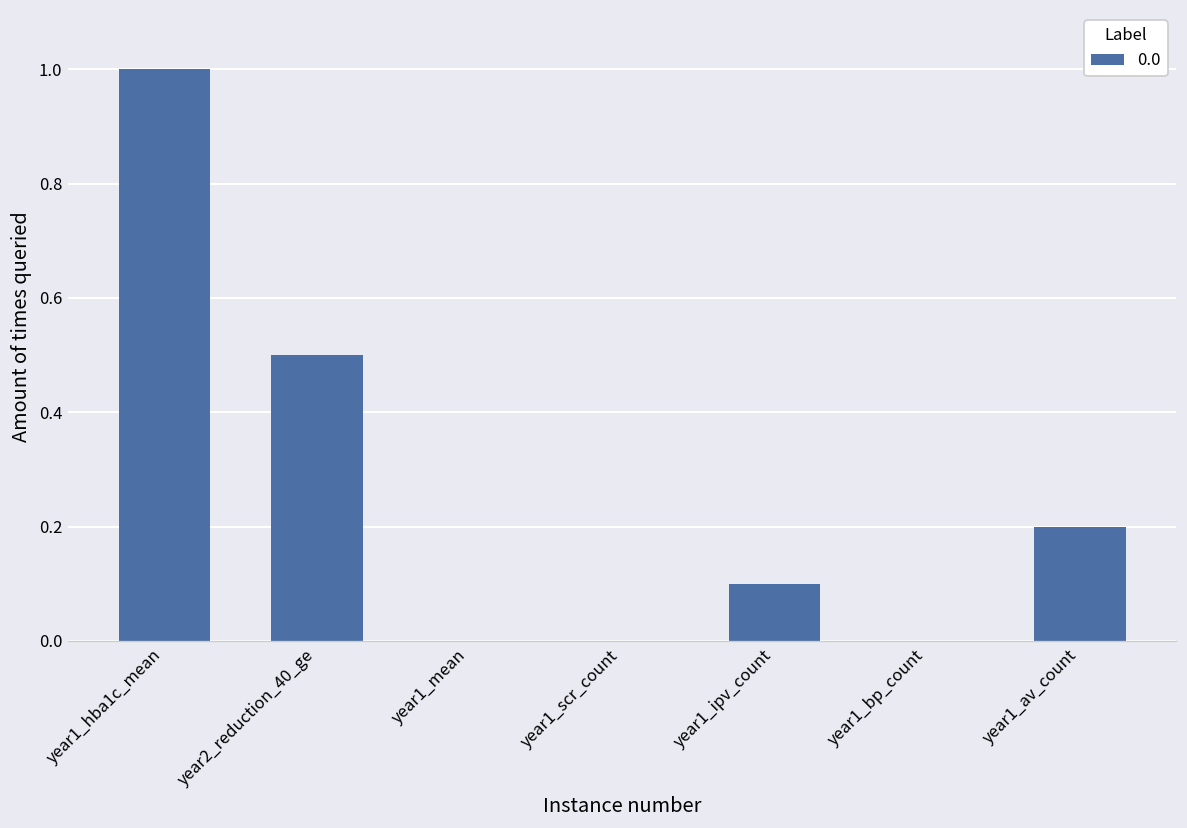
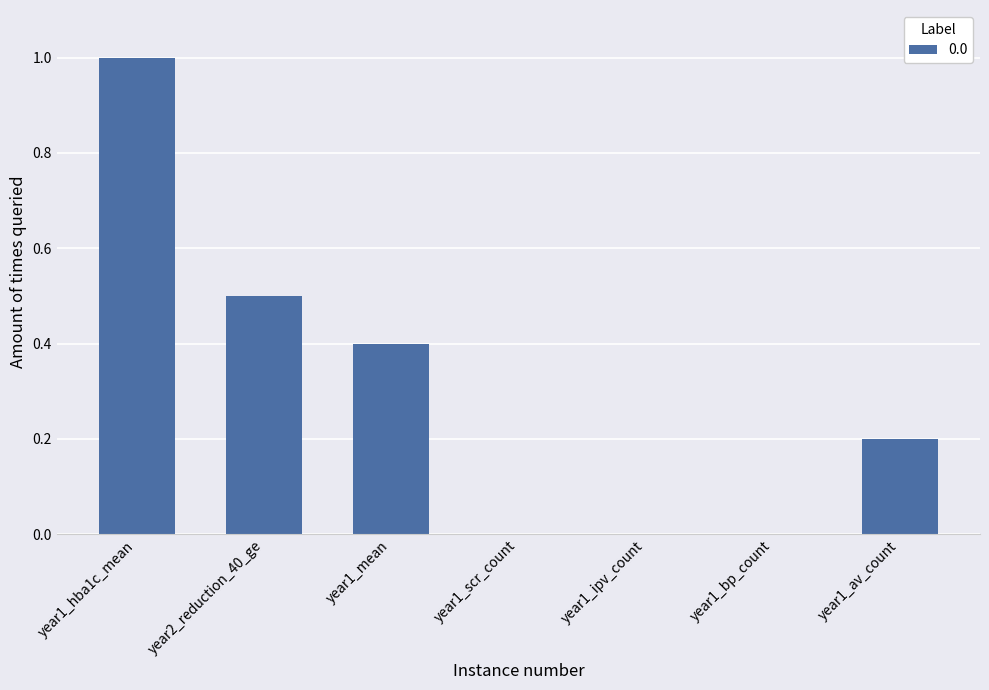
year1_mean: 0.0 -> 0.4
year1_ipv_count: 0.1 -> 0.0
